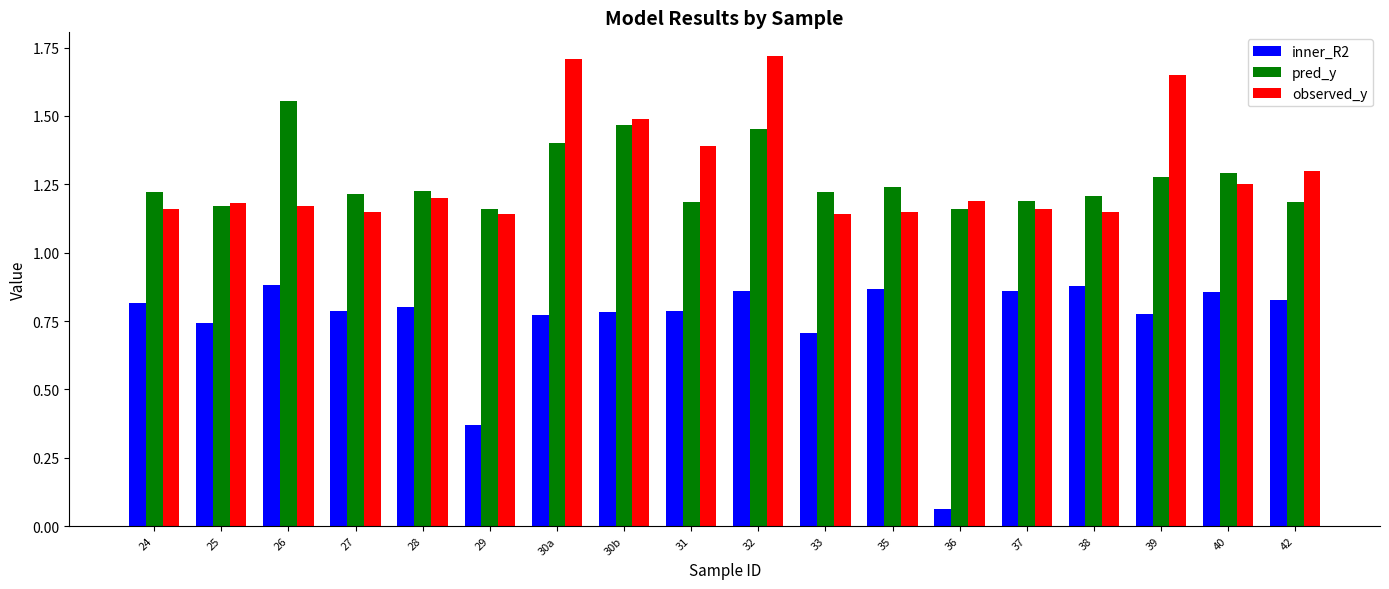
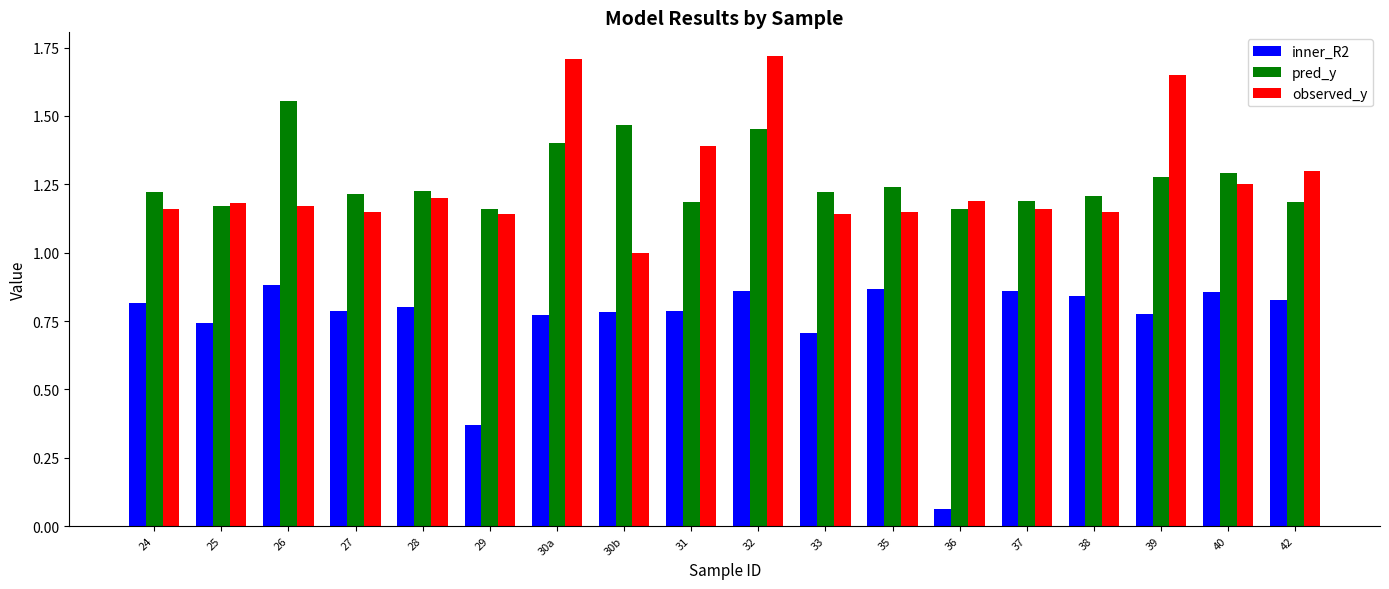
observed_y, 30b: 1.49 -> 1.00
inner_R2, 38: 0.88 -> 0.84
